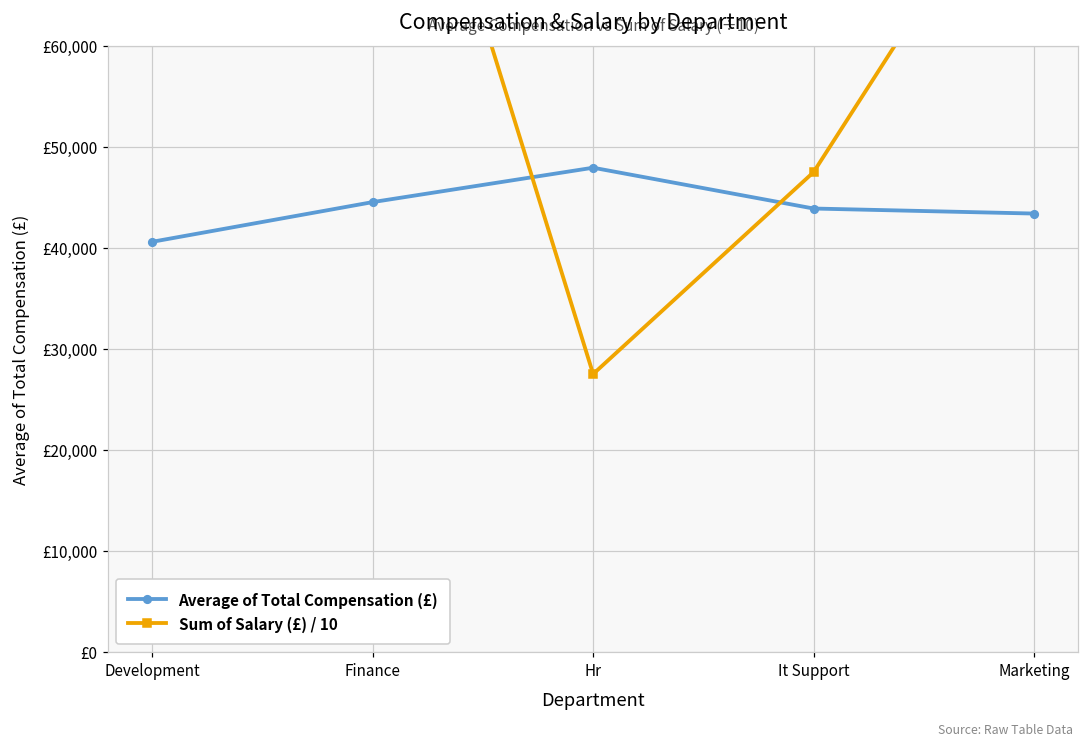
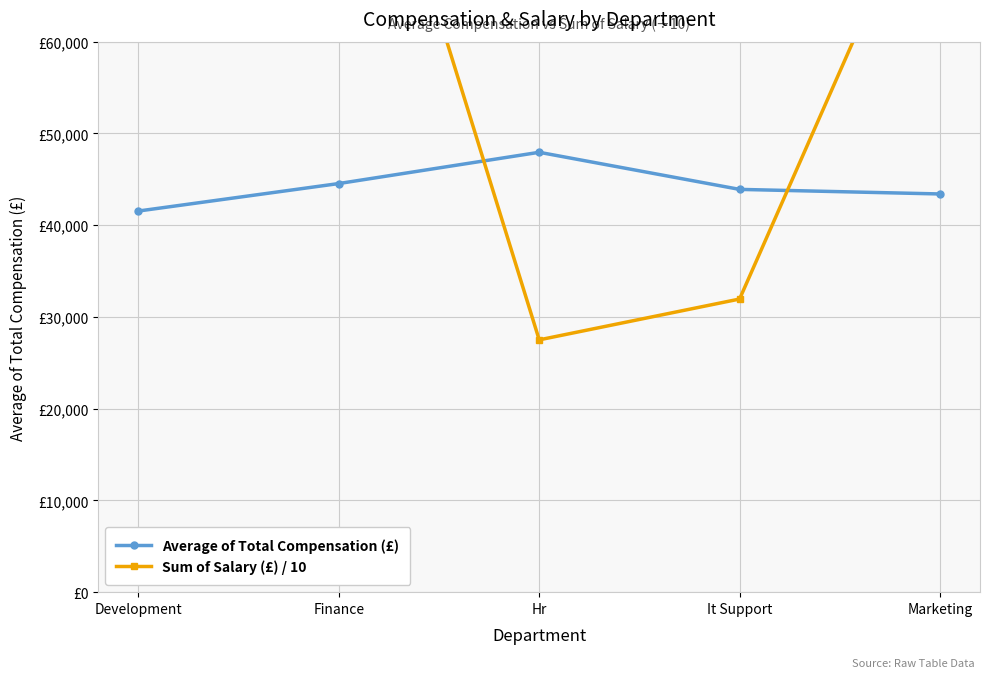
Average of Total Compensation (£), Development: £41,000 -> £42,000
Sum of Salary (£) / 10, It Support: £48,000 -> £32,000
